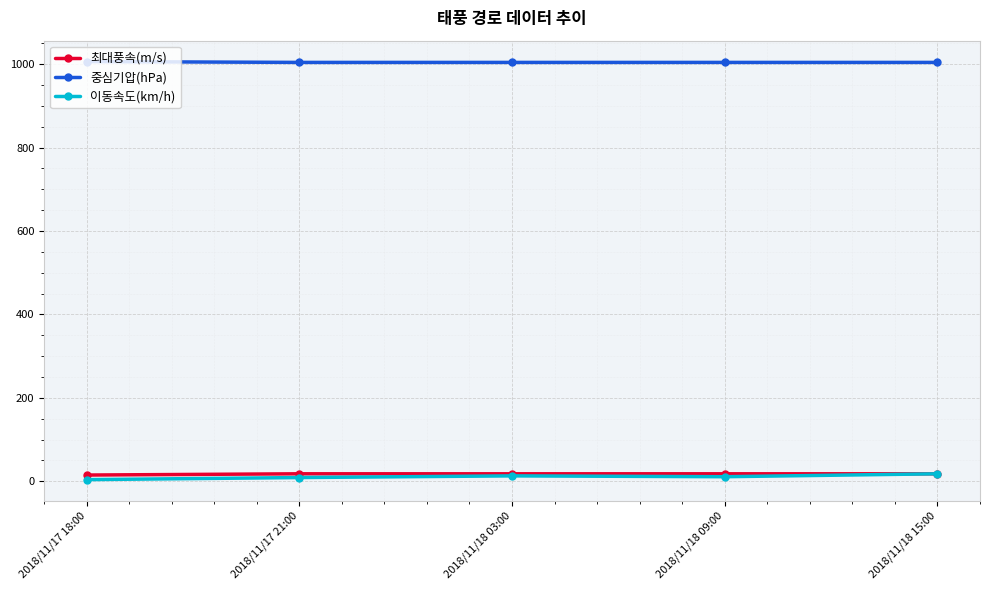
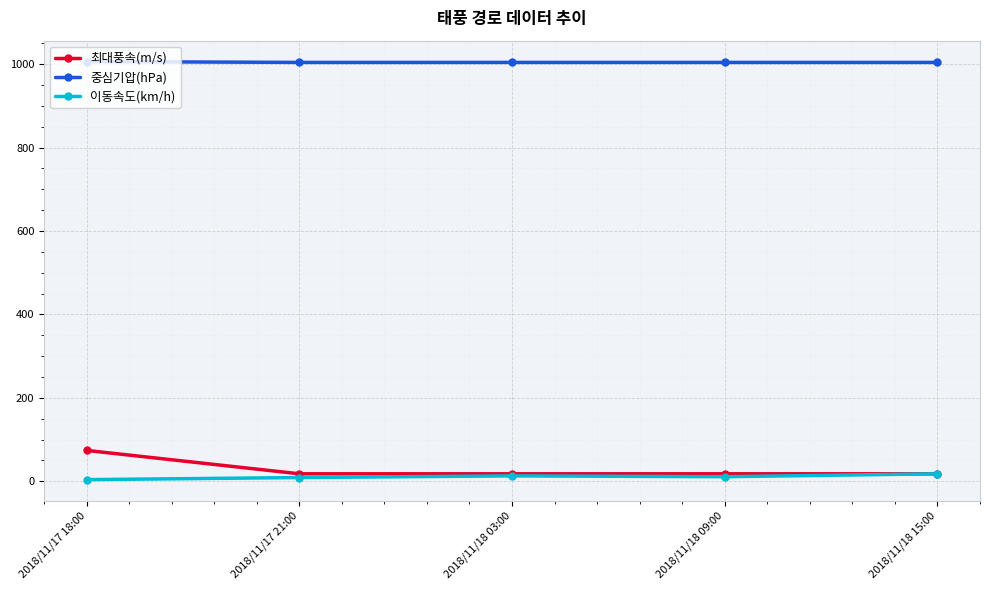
최대풍속(m/s), 2018/11/17 18:00: 20 -> 70
